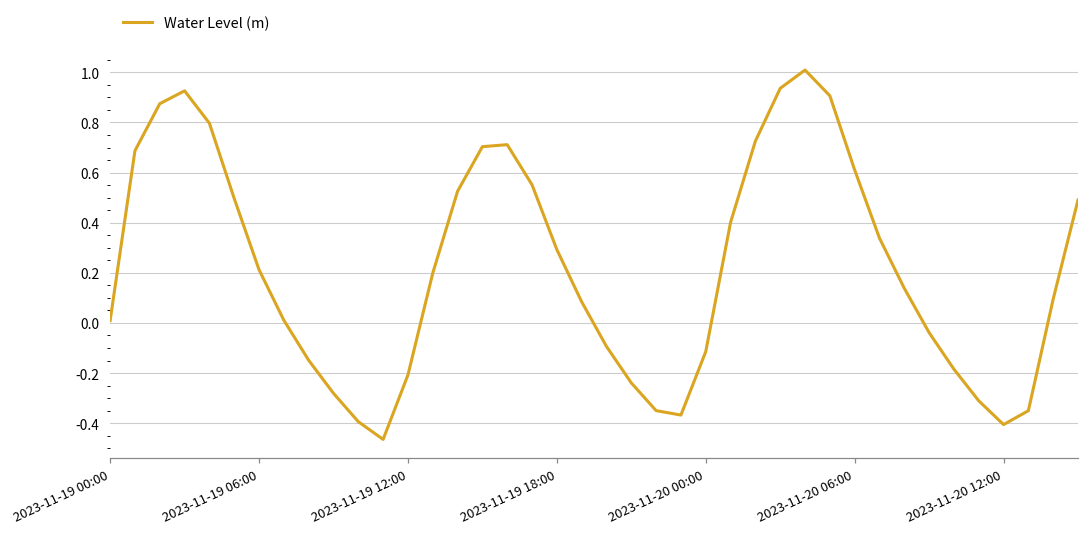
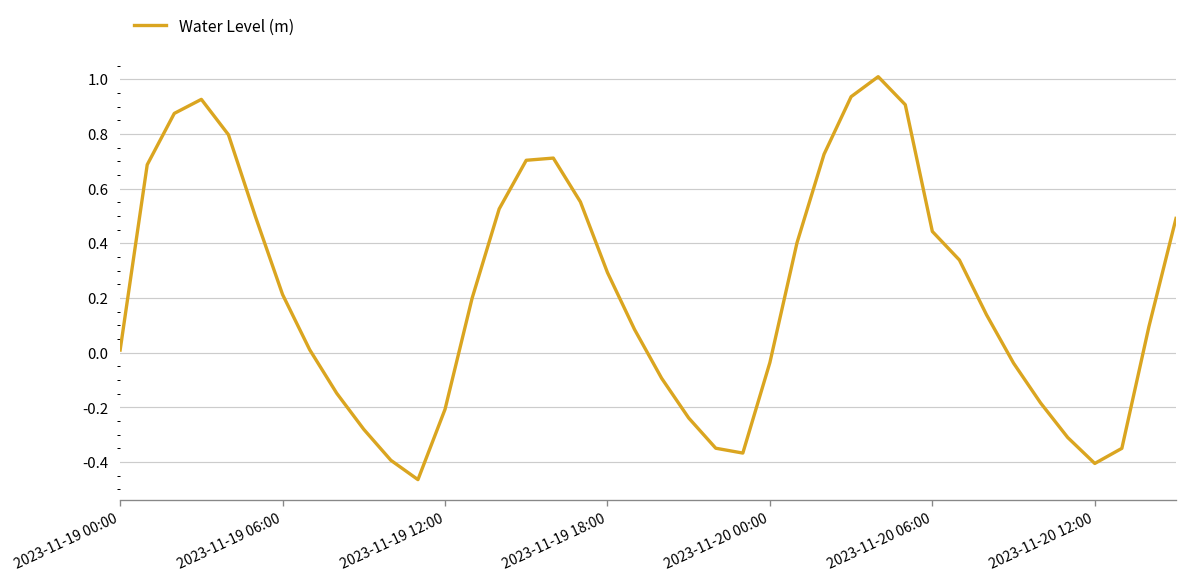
2023-11-20 00:00: -0.11 -> -0.04
2023-11-20 06:00: 0.61 -> 0.44
